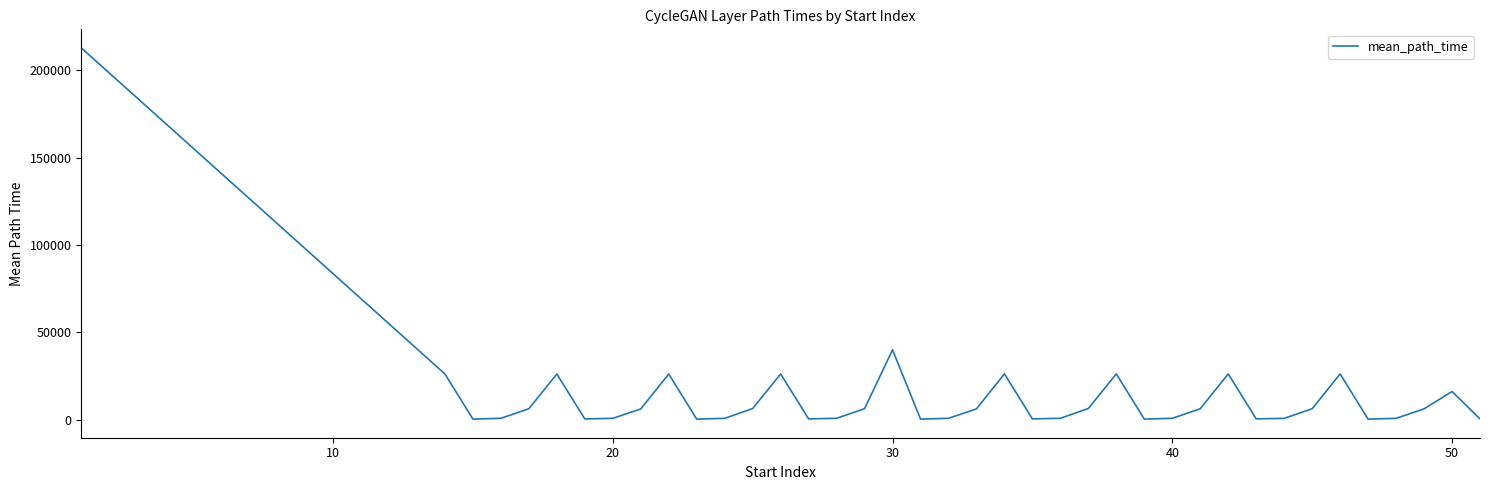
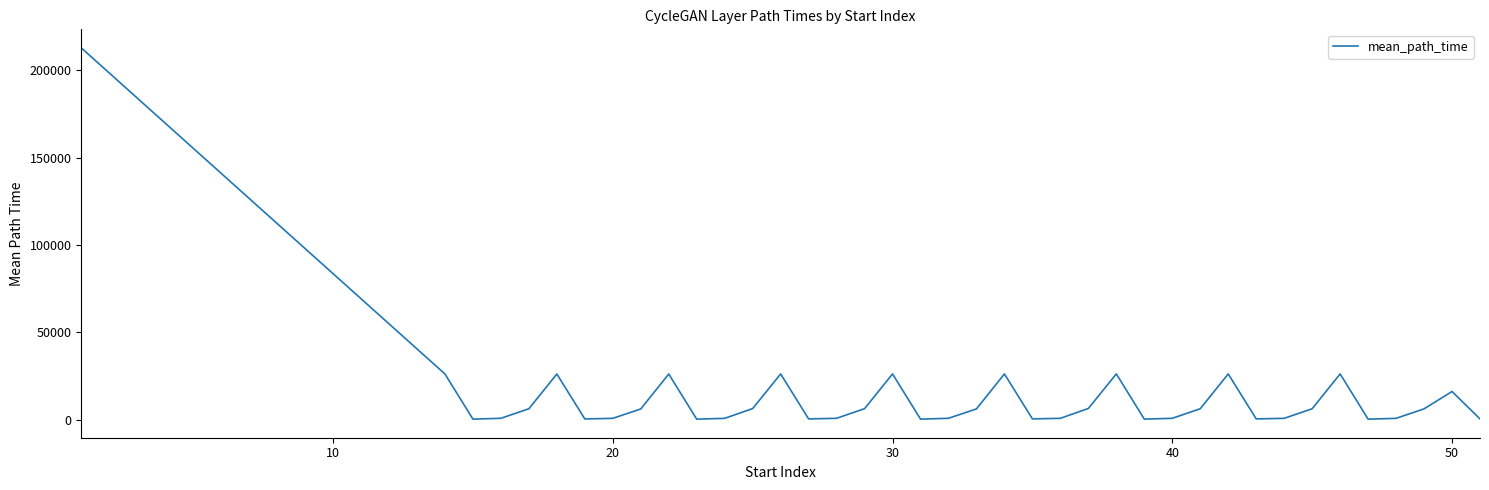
30: 40000 -> 26000
